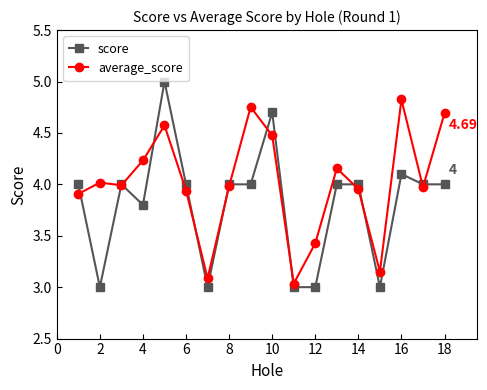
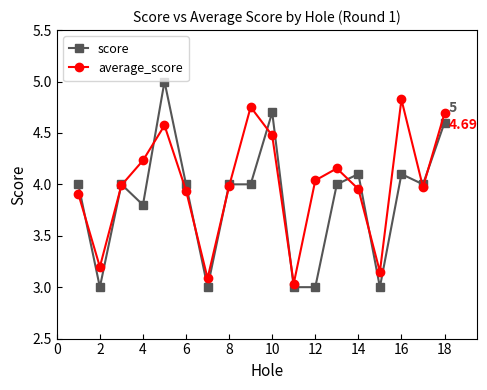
average_score, 2: 4.02 -> 3.20
average_score, 12: 3.43 -> 4.04
score, 14: 4.0 -> 4.1
score, 18: 4 -> 5
